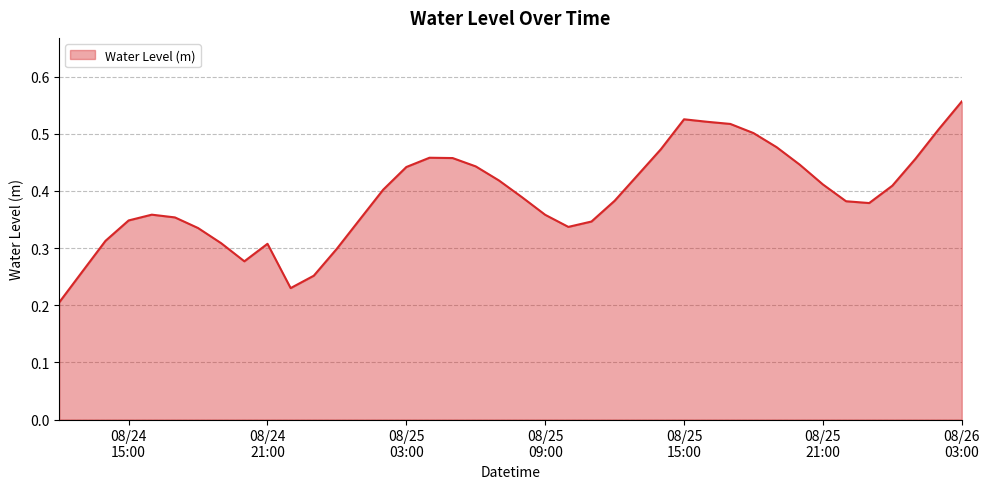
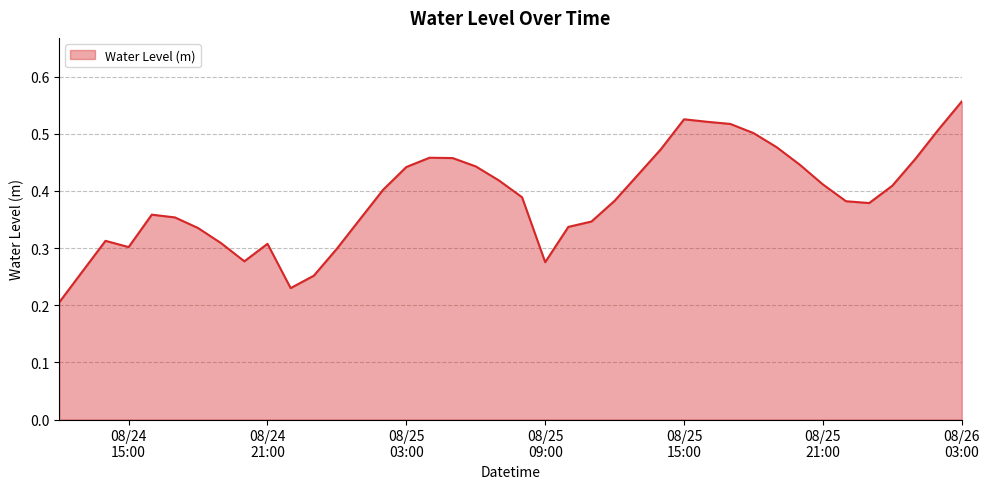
08/24 15:00: 0.35 -> 0.30
08/25 09:00: 0.36 -> 0.28
